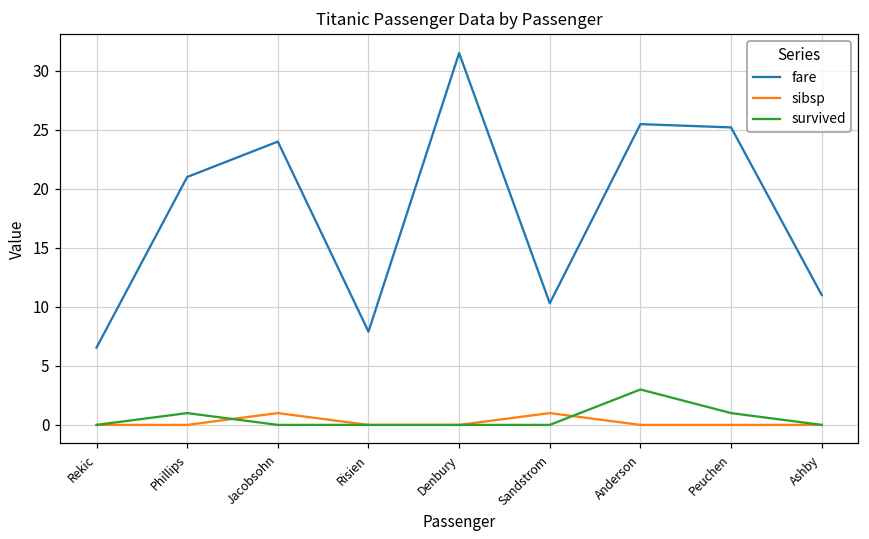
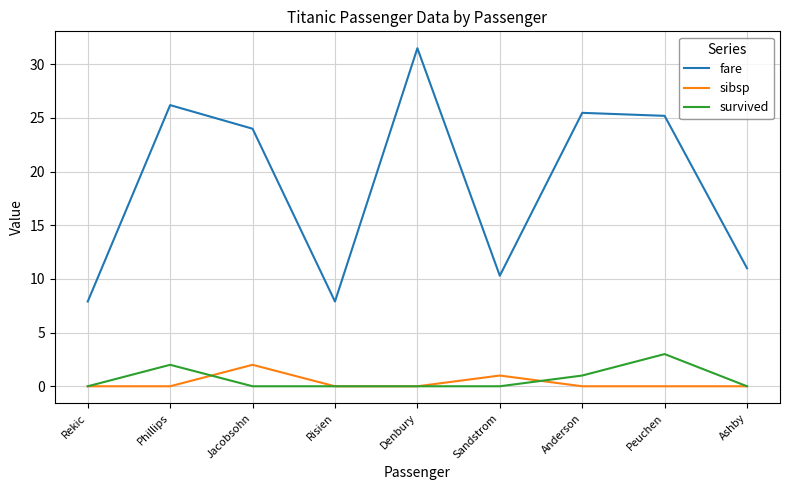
fare, Rekic: 6.6 -> 7.9
fare, Phillips: 21.0 -> 26.2
survived, Phillips: 1 -> 2
sibsp, Jacobsohn: 1 -> 2
survived, Anderson: 3 -> 1
survived, Peuchen: 1 -> 3
